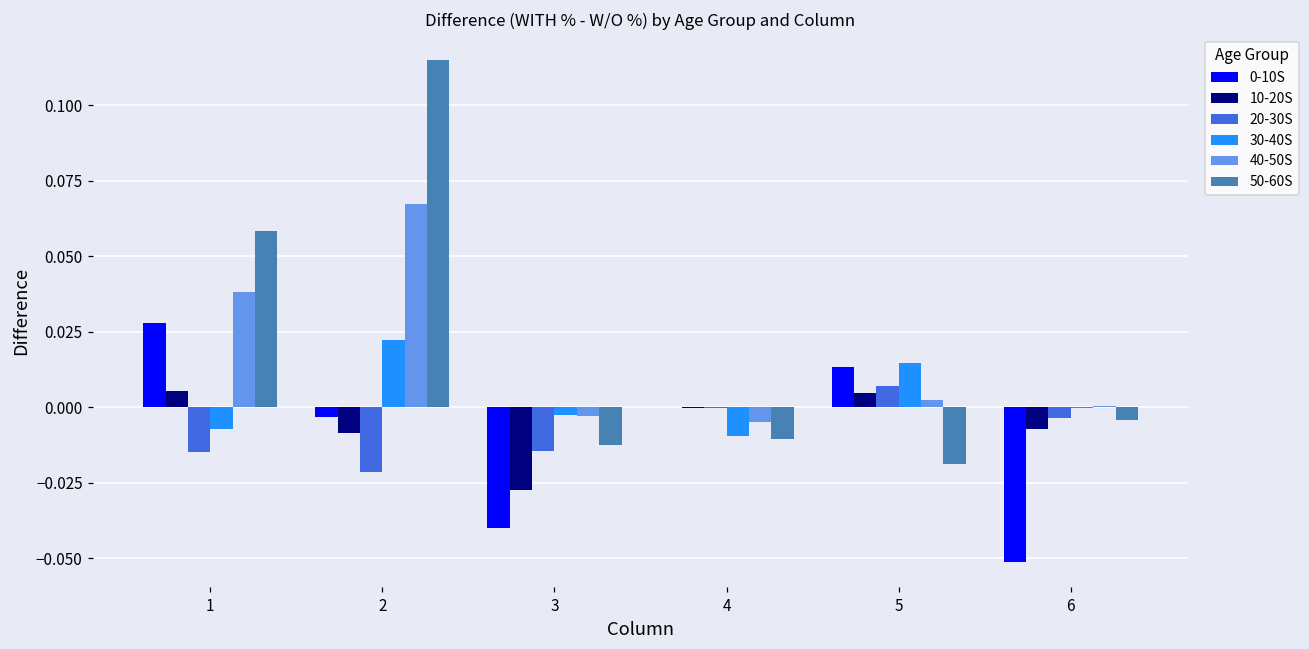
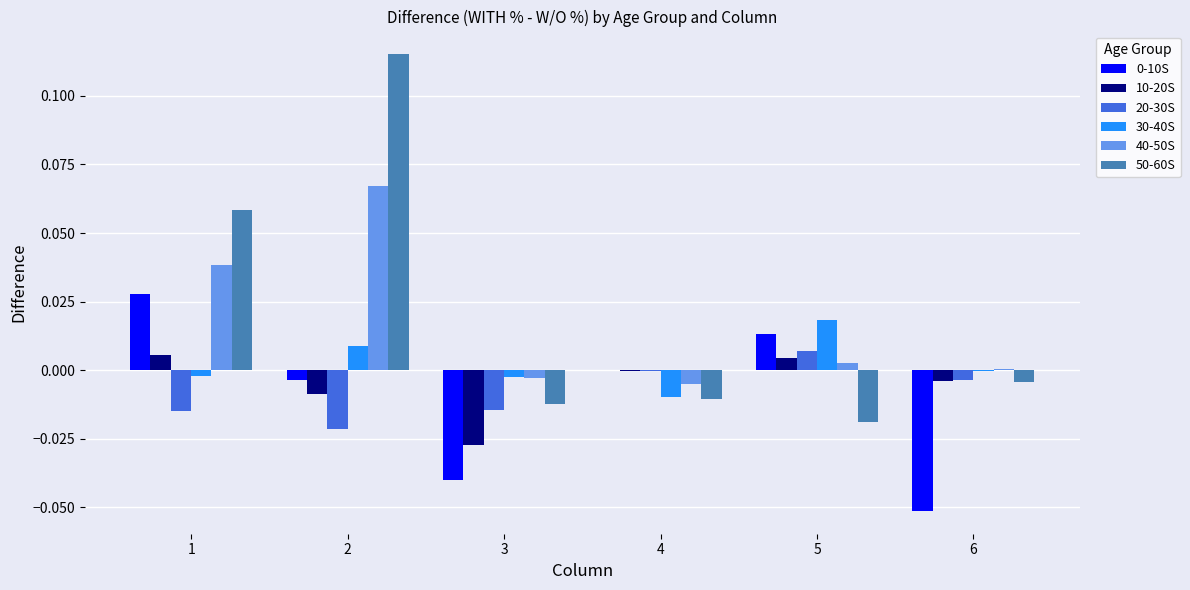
30-40S, 1: -0.007 -> -0.002
30-40S, 2: 0.022 -> 0.009
30-40S, 5: 0.015 -> 0.018
10-20S, 6: -0.007 -> -0.004
